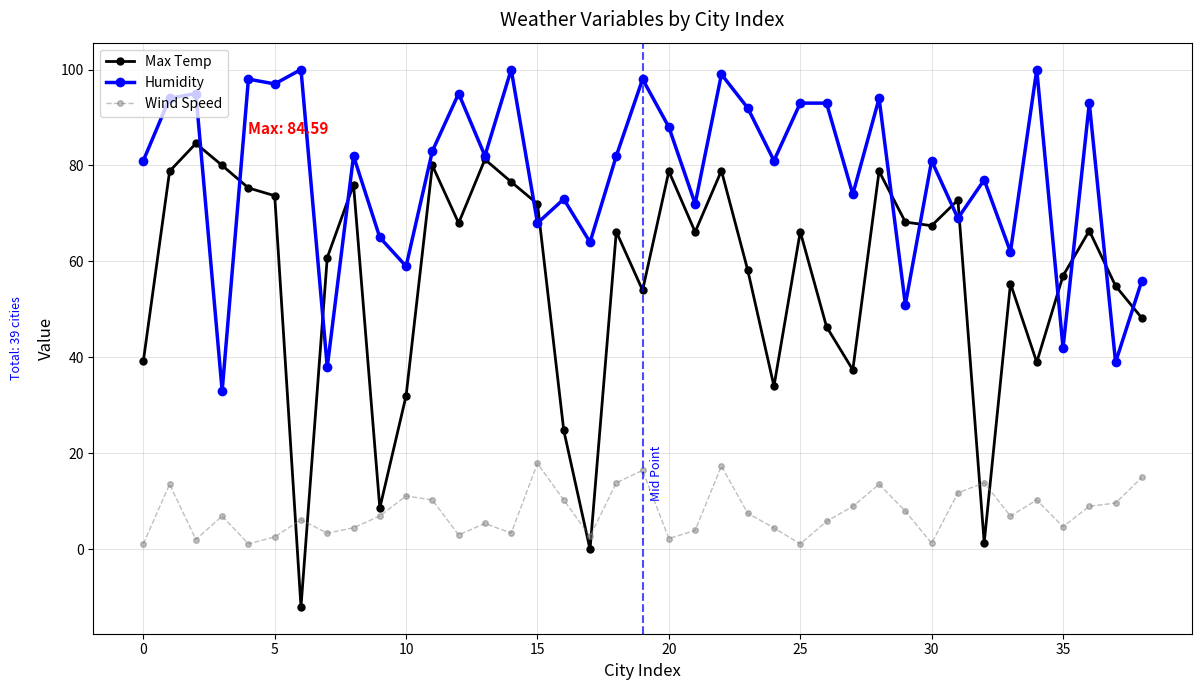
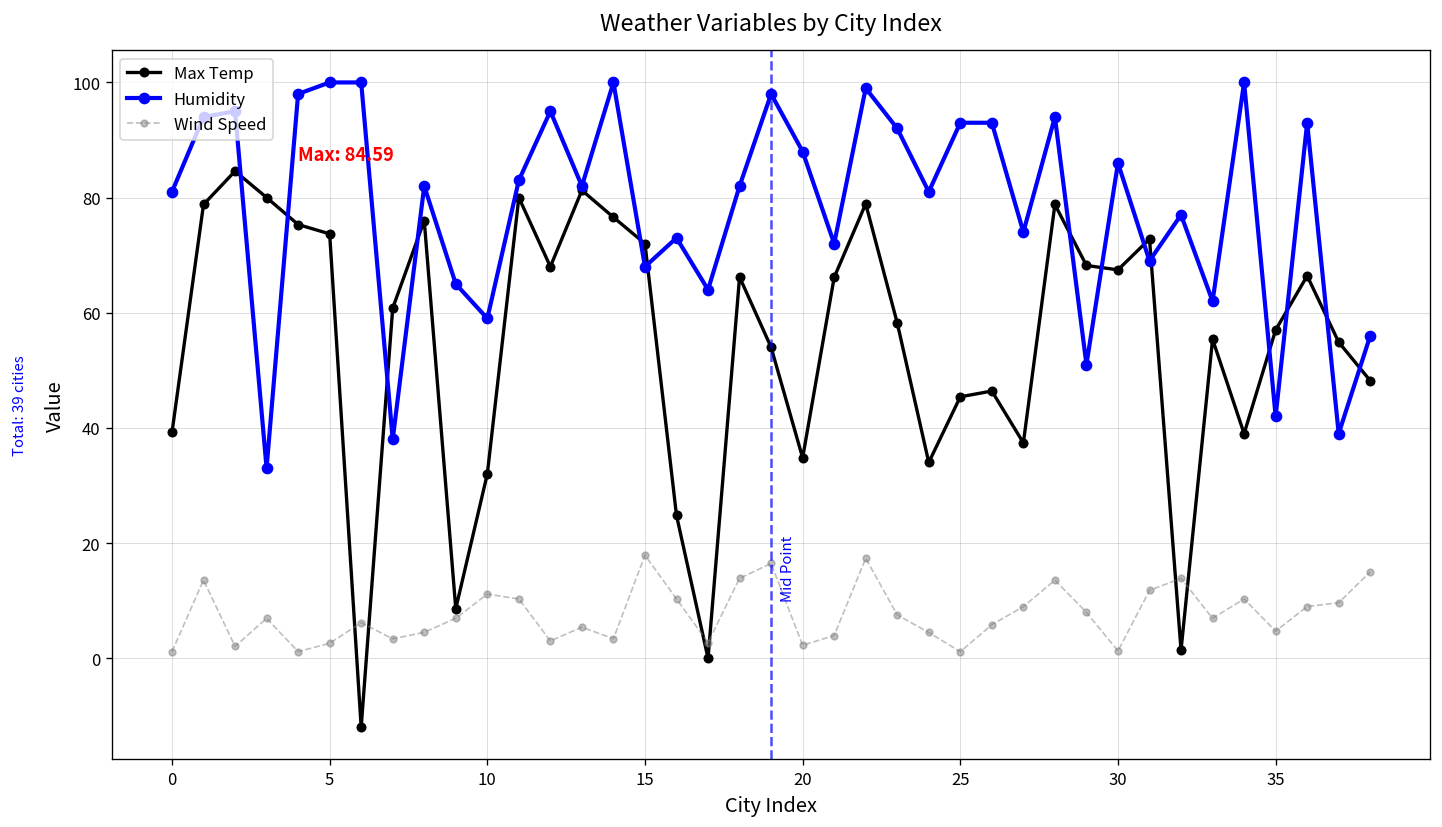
Humidity, 5: 97 -> 100
Max Temp, 20: 79 -> 35
Max Temp, 25: 66 -> 45
Humidity, 30: 81 -> 86
